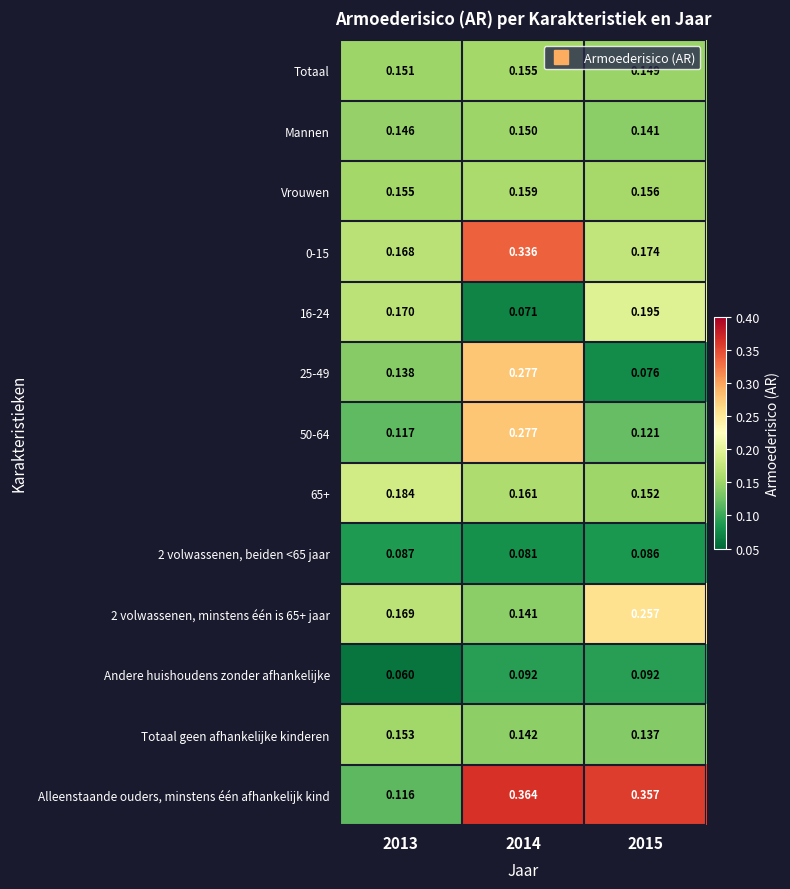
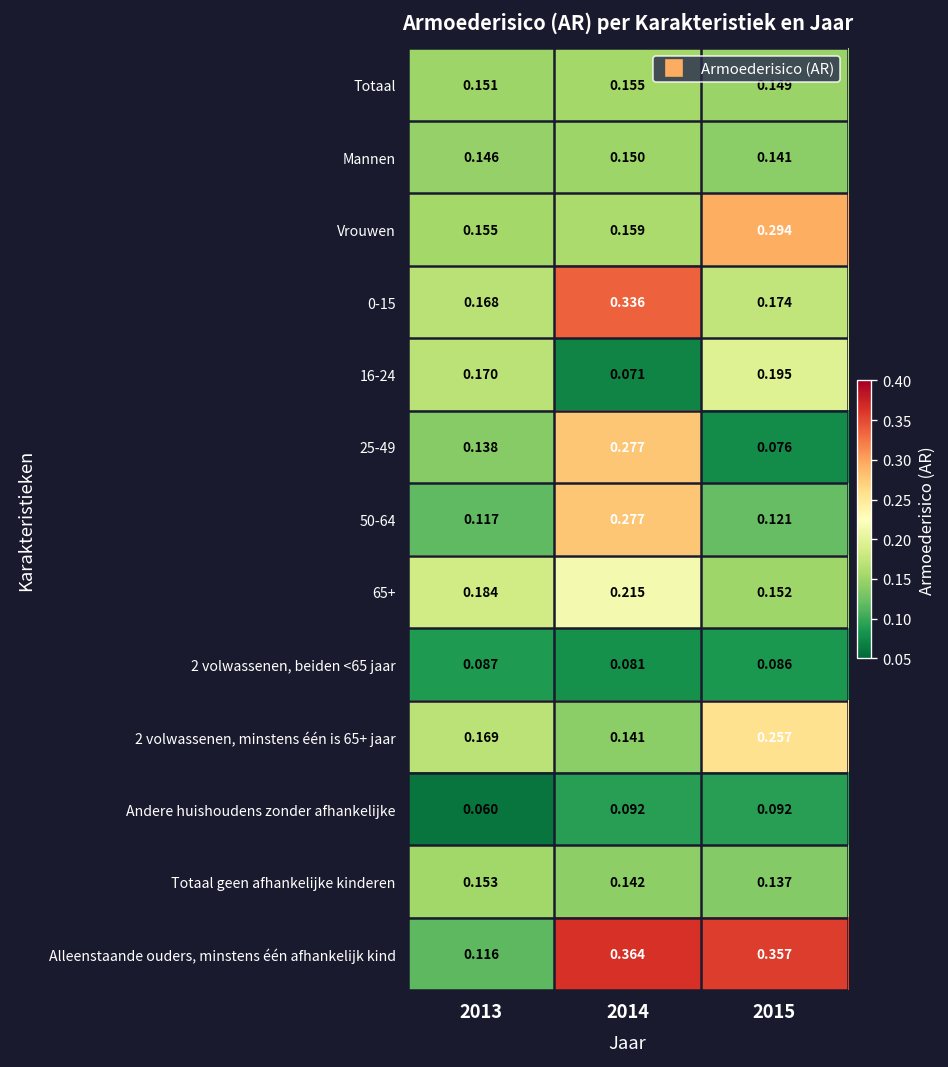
Vrouwen, 2015: 0.156 -> 0.294
65+, 2014: 0.161 -> 0.215
